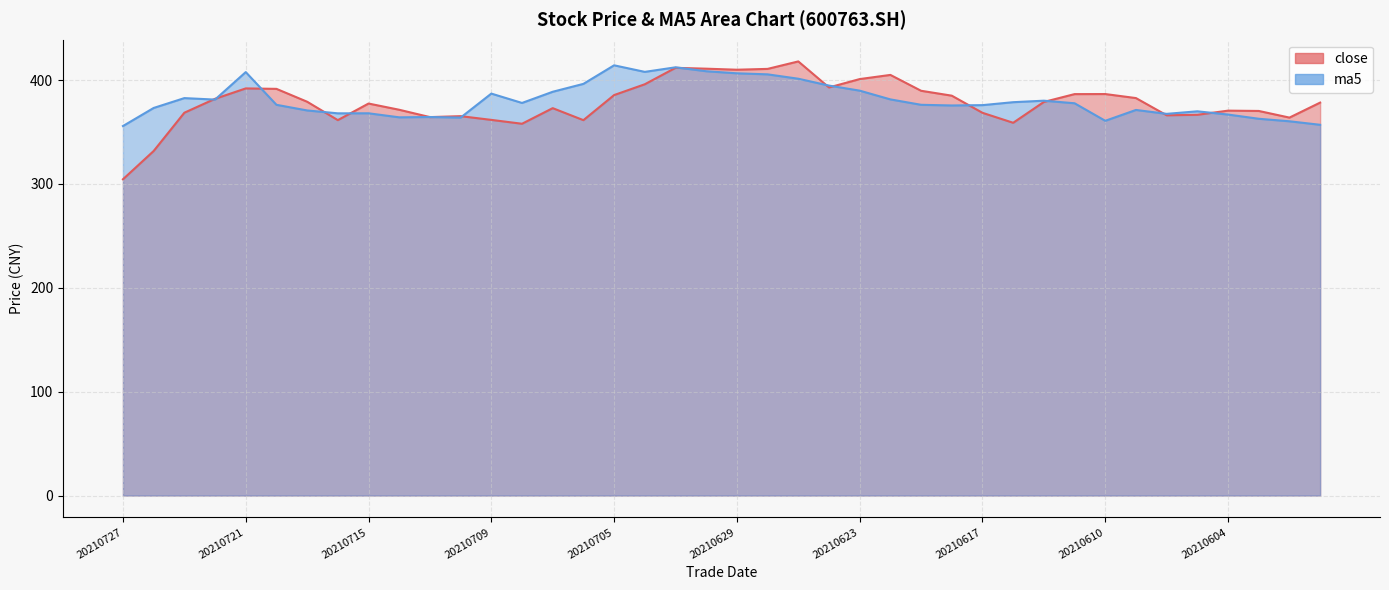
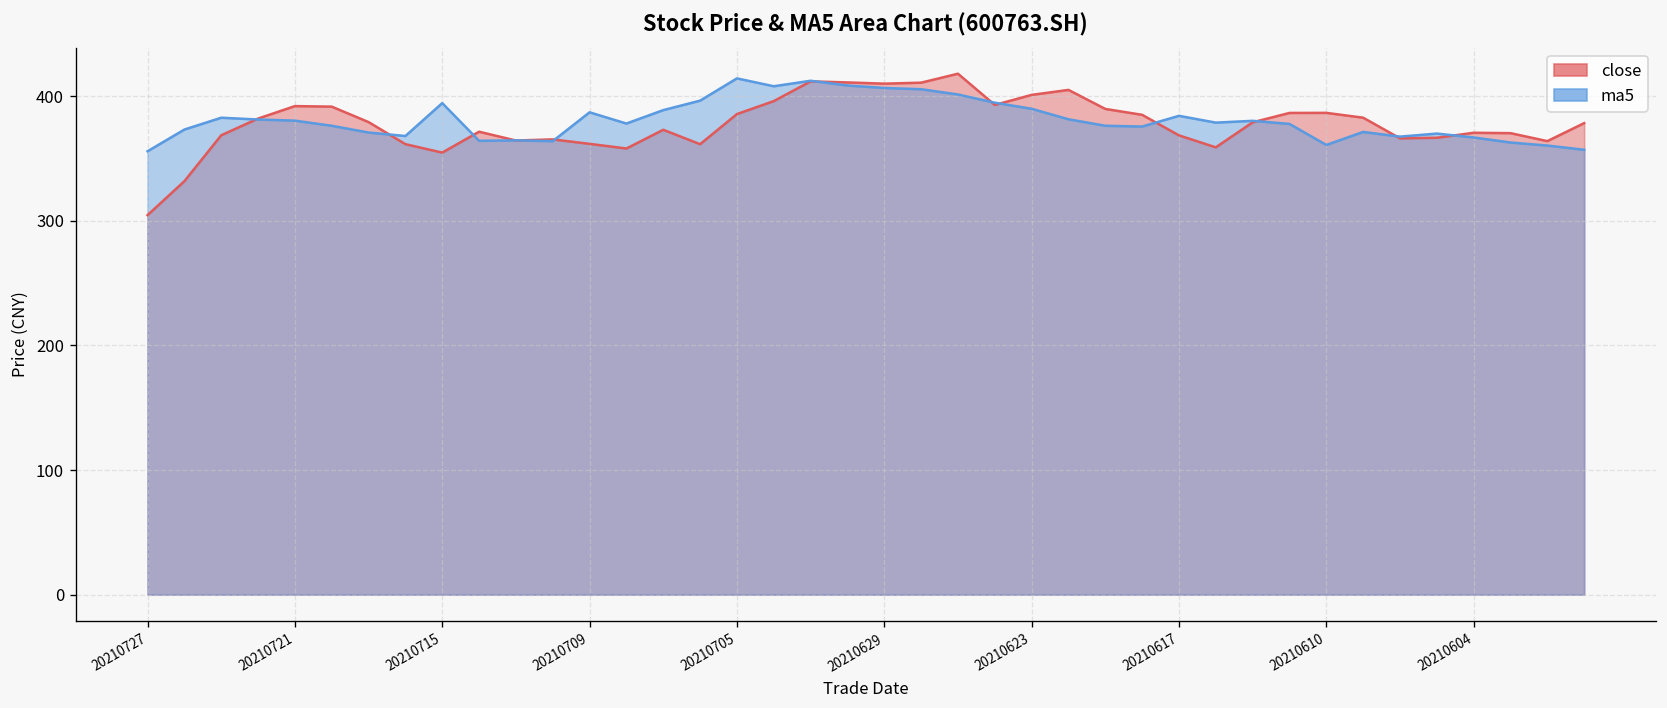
ma5, 20210721: 408 -> 380
close, 20210715: 377 -> 355
ma5, 20210715: 368 -> 394
ma5, 20210617: 376 -> 384
